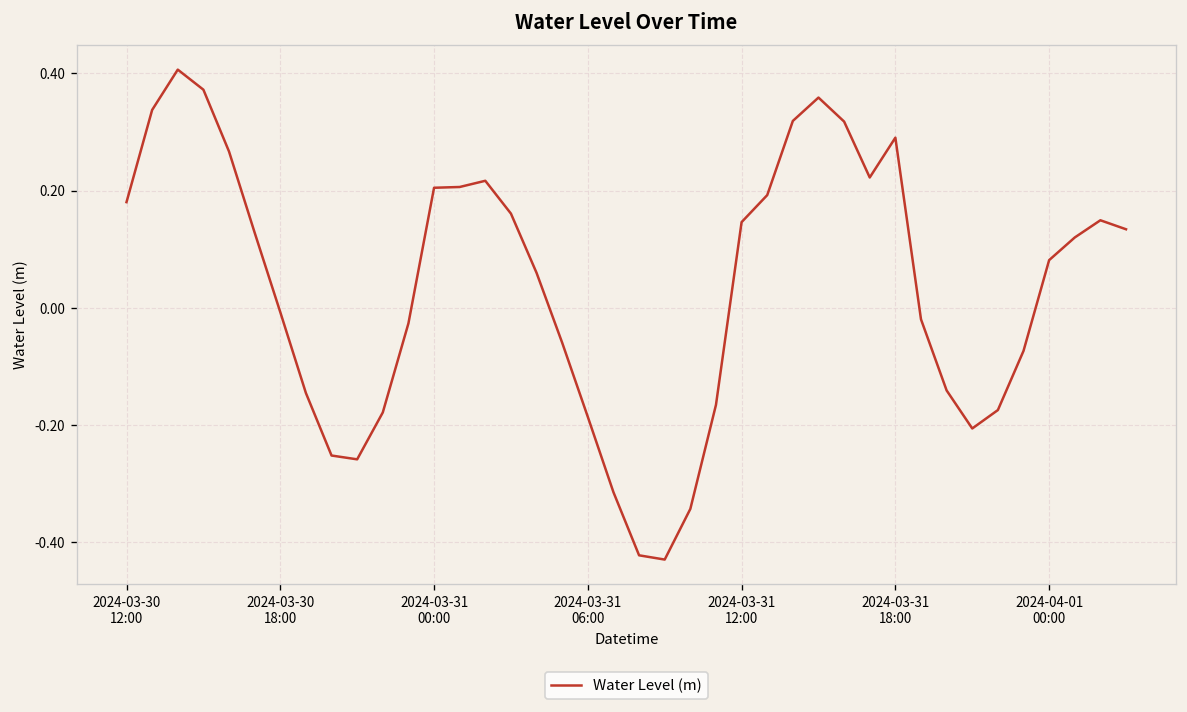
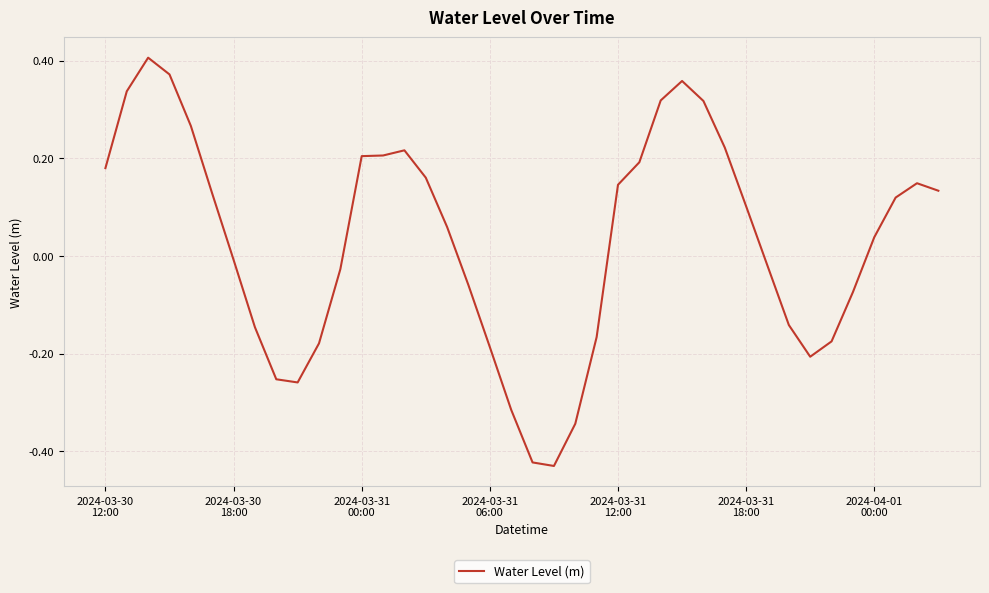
2024-03-31 18:00: 0.29 -> 0.10
2024-04-01 00:00: 0.08 -> 0.04
